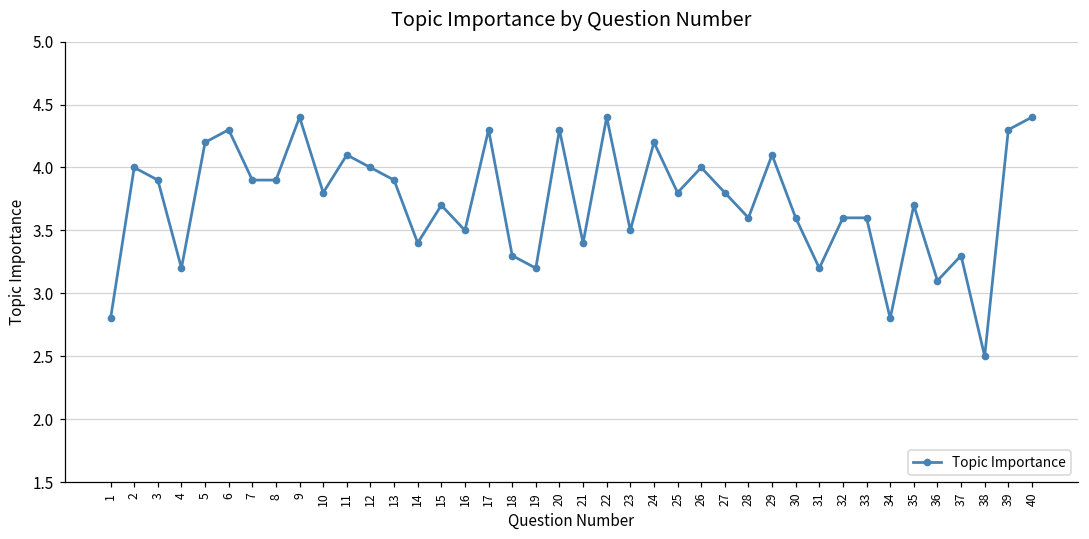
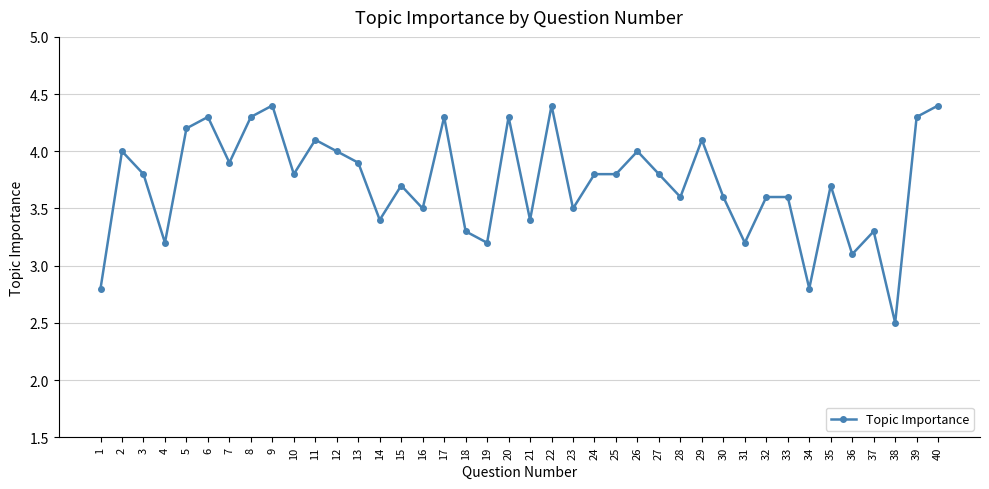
3: 3.9 -> 3.8
8: 3.9 -> 4.3
24: 4.2 -> 3.8
